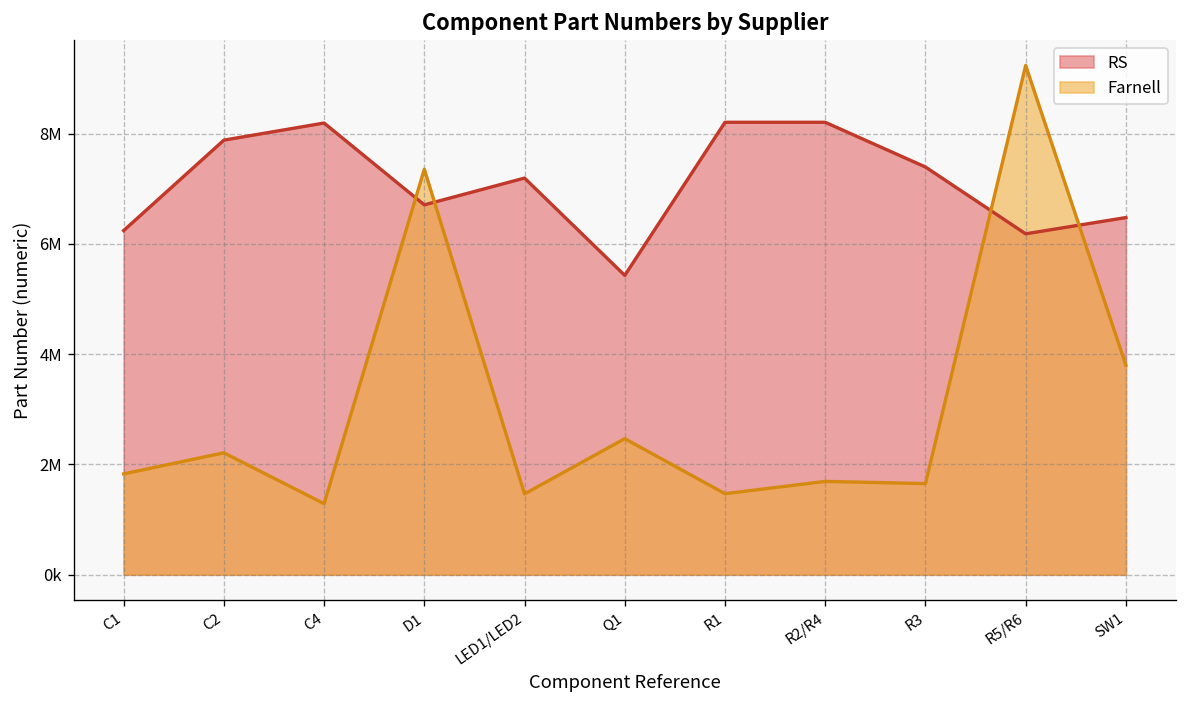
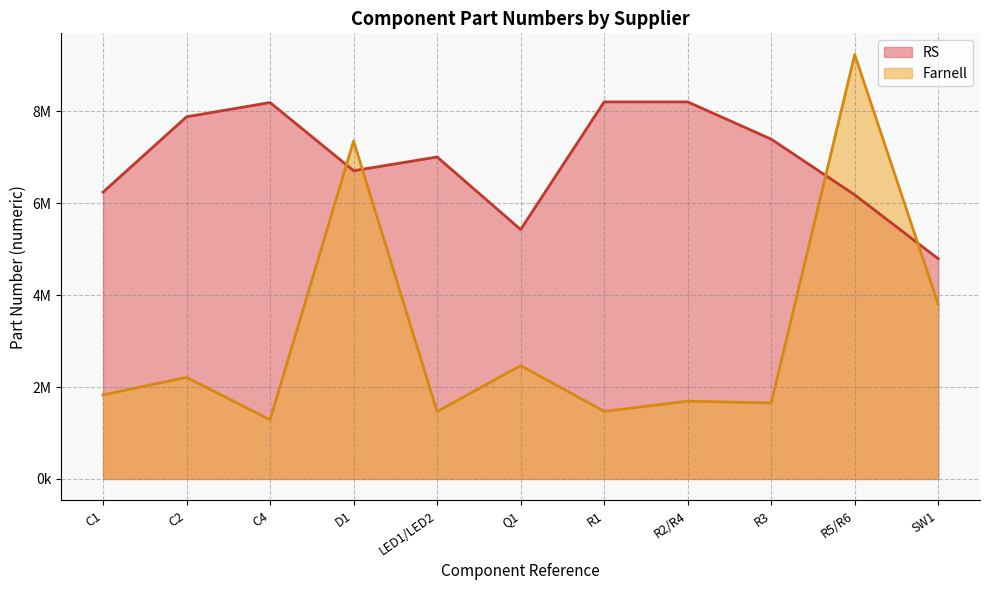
RS, LED1/LED2: 7200000 -> 7000000
RS, SW1: 6500000 -> 4800000
